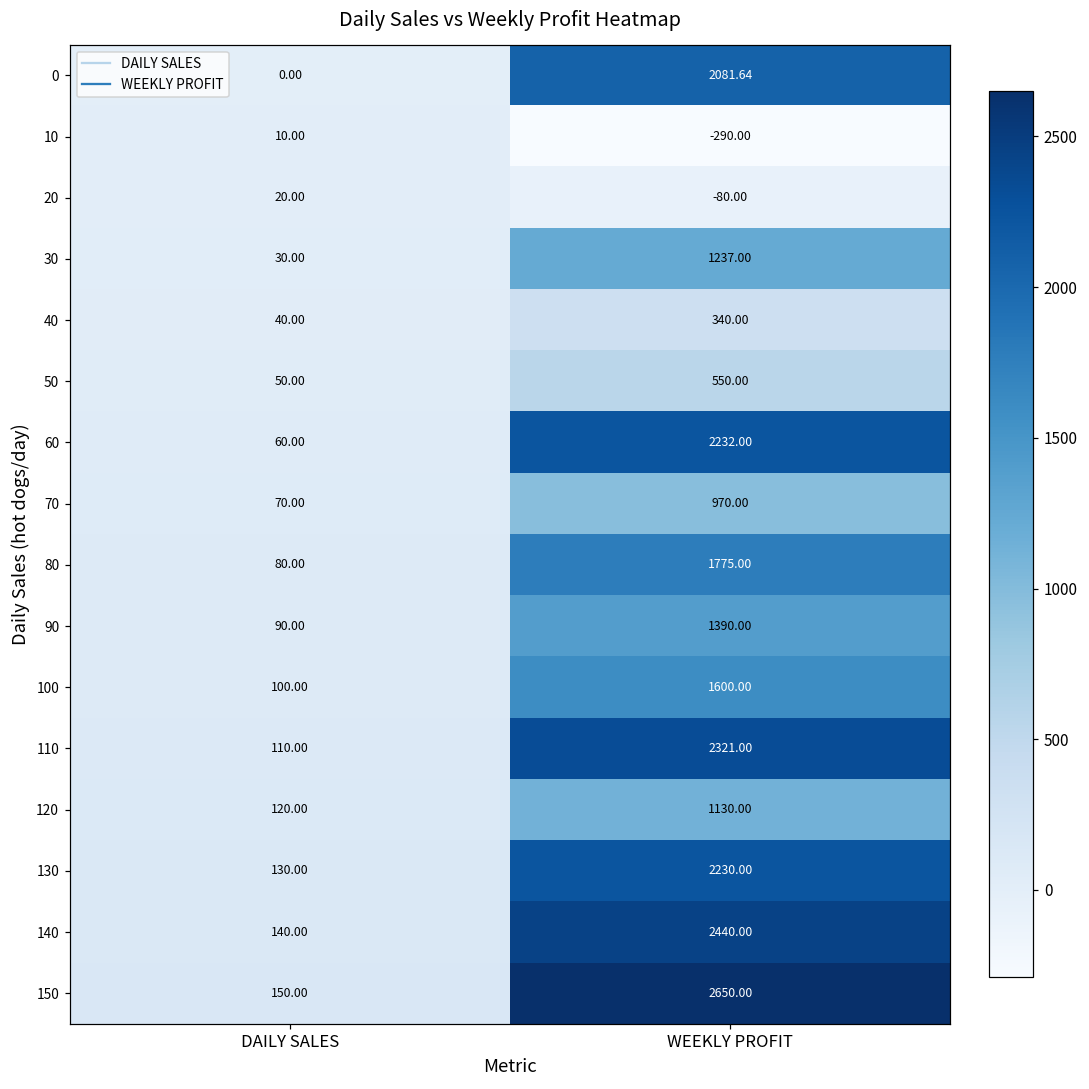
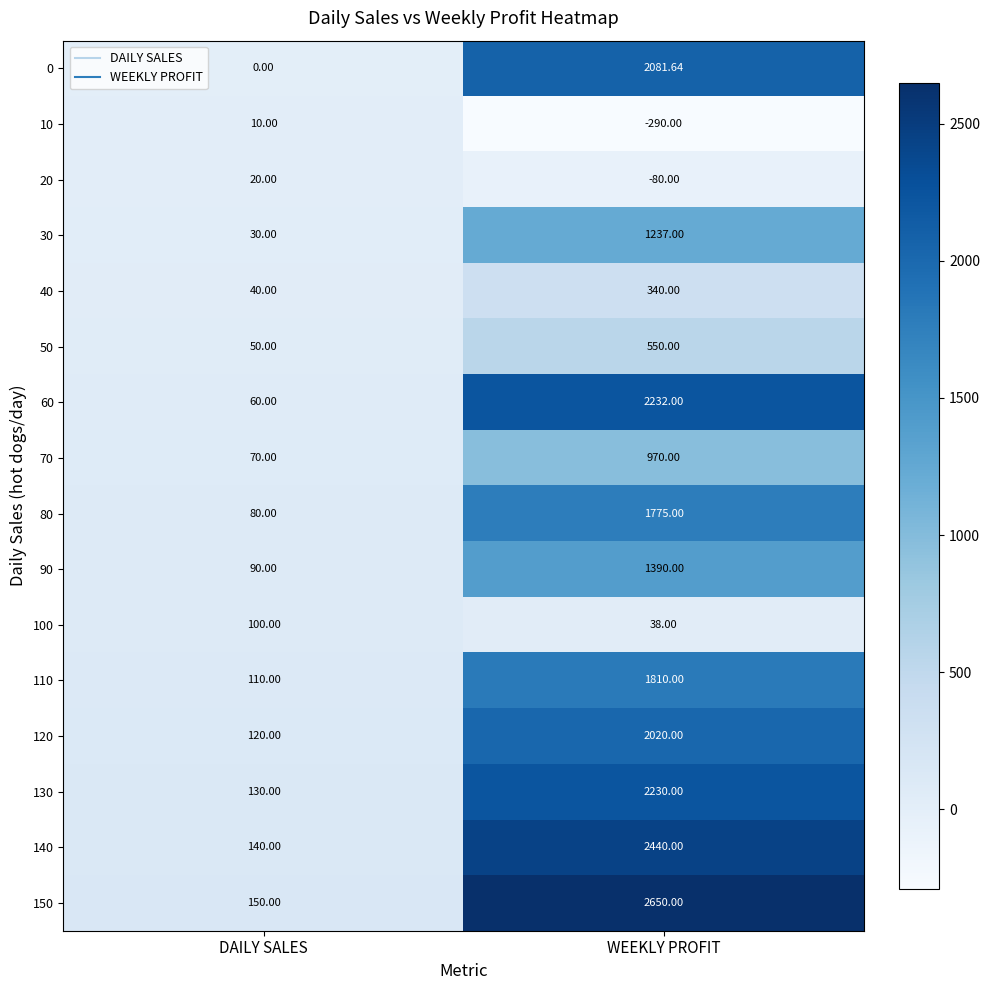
100, WEEKLY PROFIT: 1600.00 -> 38.00
110, WEEKLY PROFIT: 2321.00 -> 1810.00
120, WEEKLY PROFIT: 1130.00 -> 2020.00
